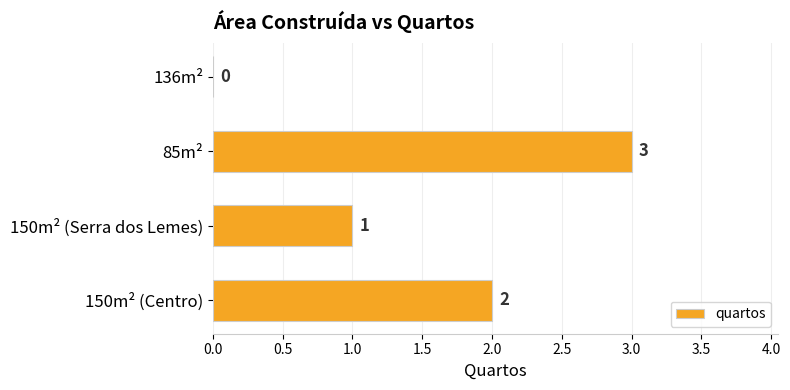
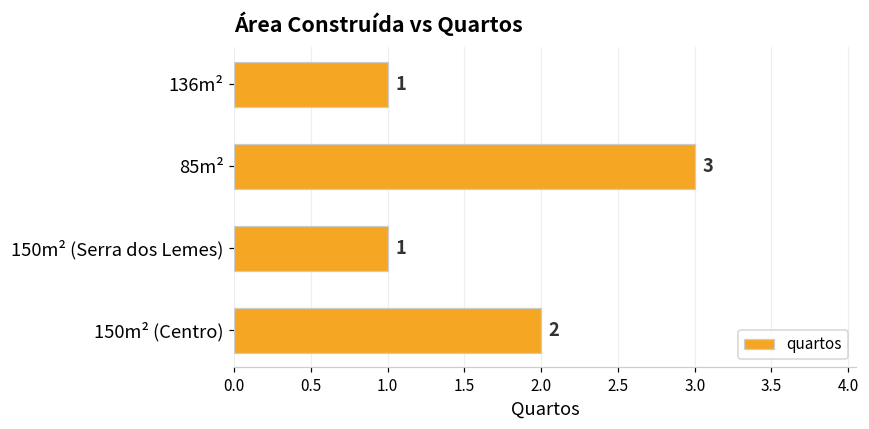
136m²: 0 -> 1
